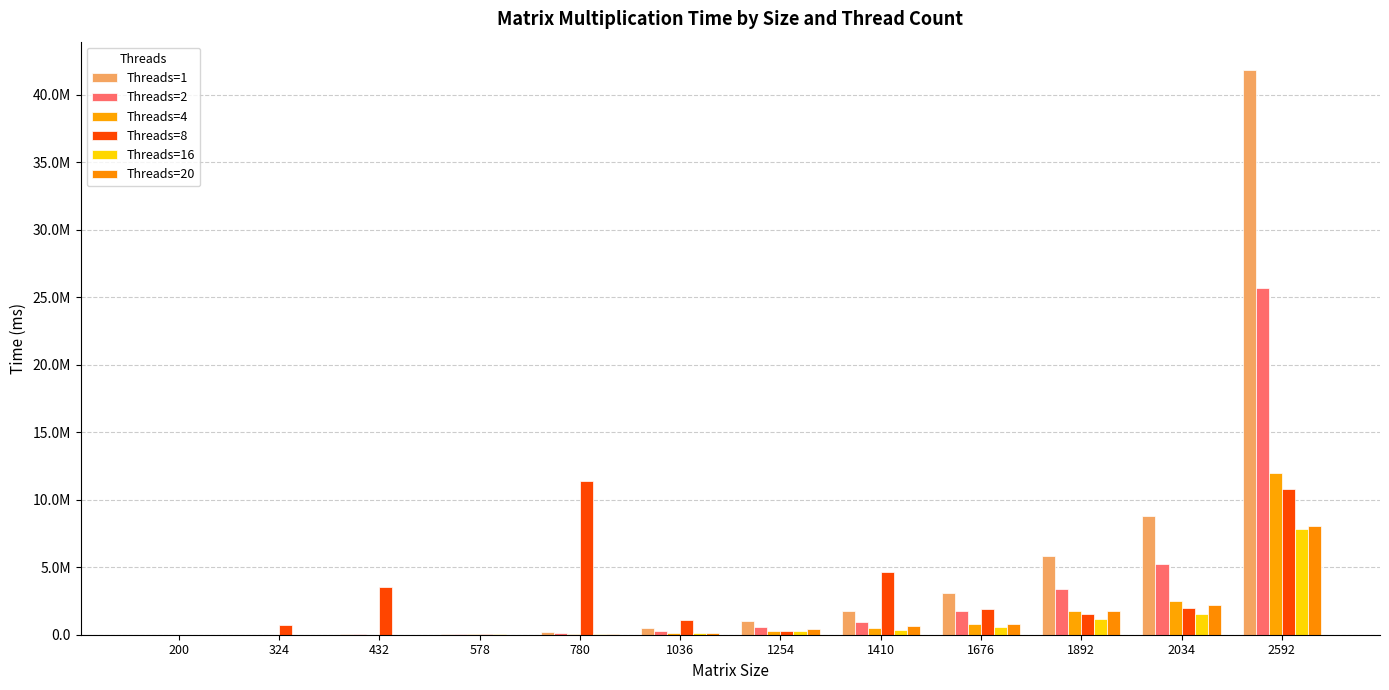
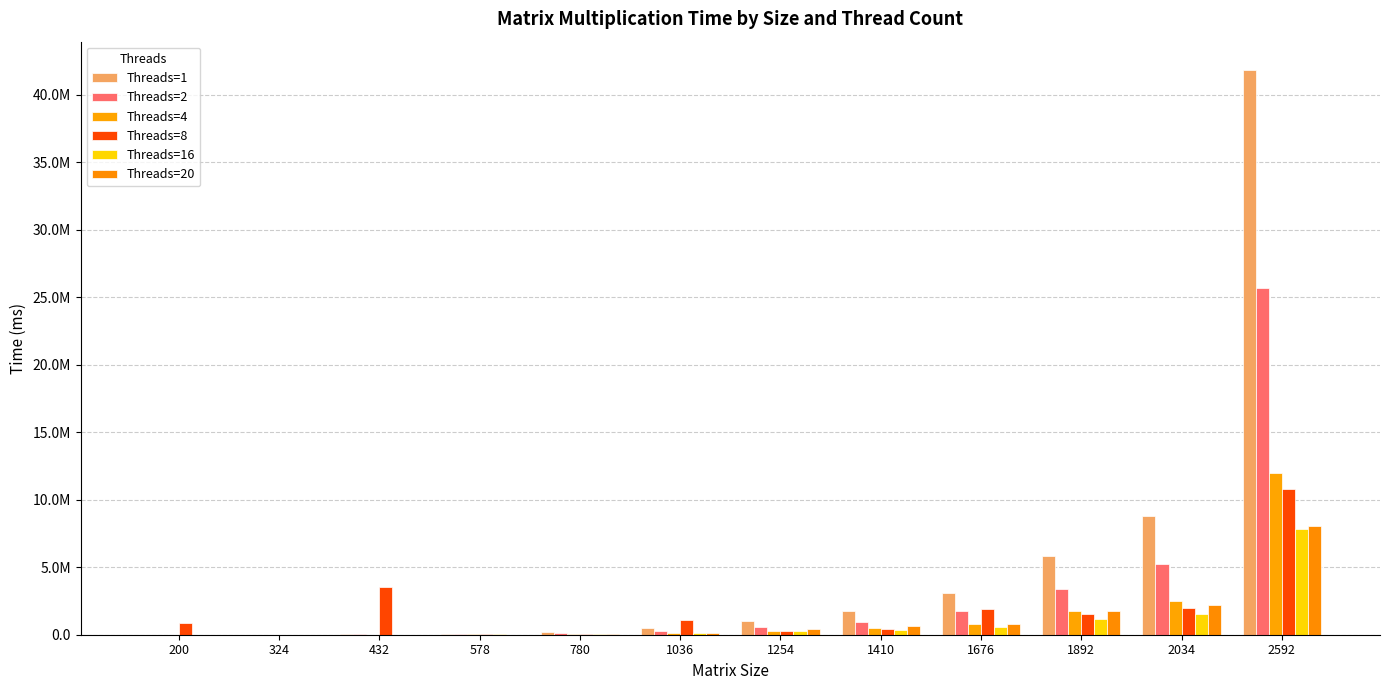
Threads=8, 200: 0 -> 900000
Threads=8, 324: 700000 -> 0
Threads=8, 780: 11400000 -> 0
Threads=8, 1410: 4700000 -> 400000
